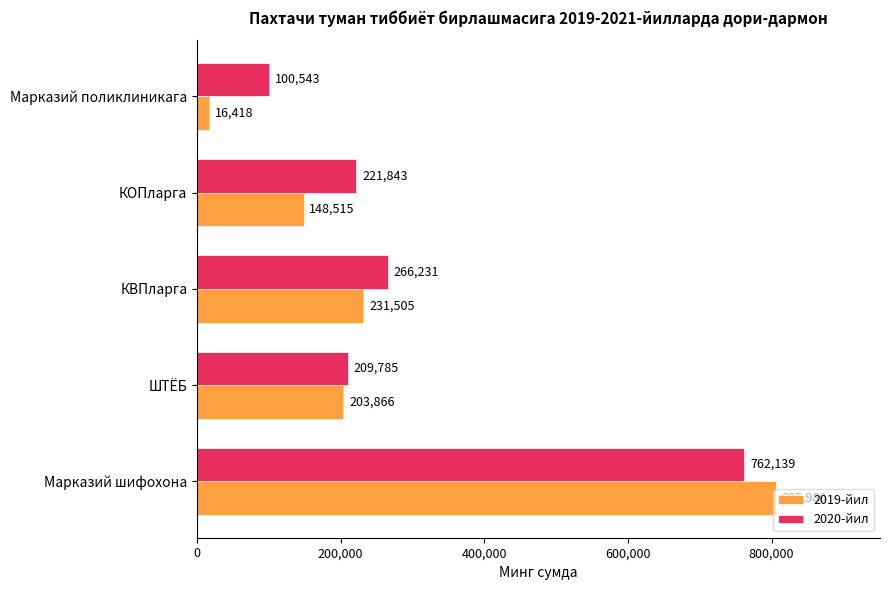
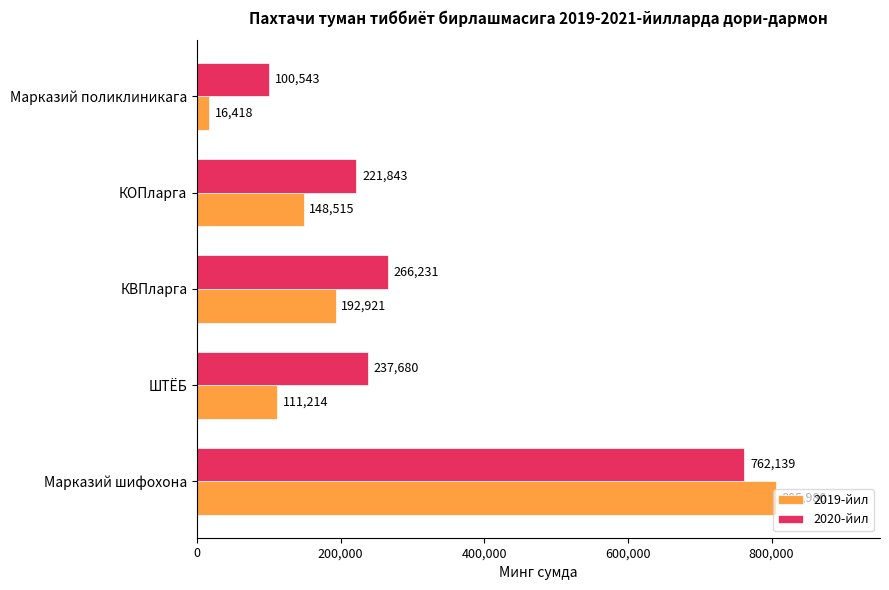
2019-йил, КВПларга: 231,505 -> 192,921
2020-йил, ШТЁБ: 209,785 -> 237,680
2019-йил, ШТЁБ: 203,866 -> 111,214
